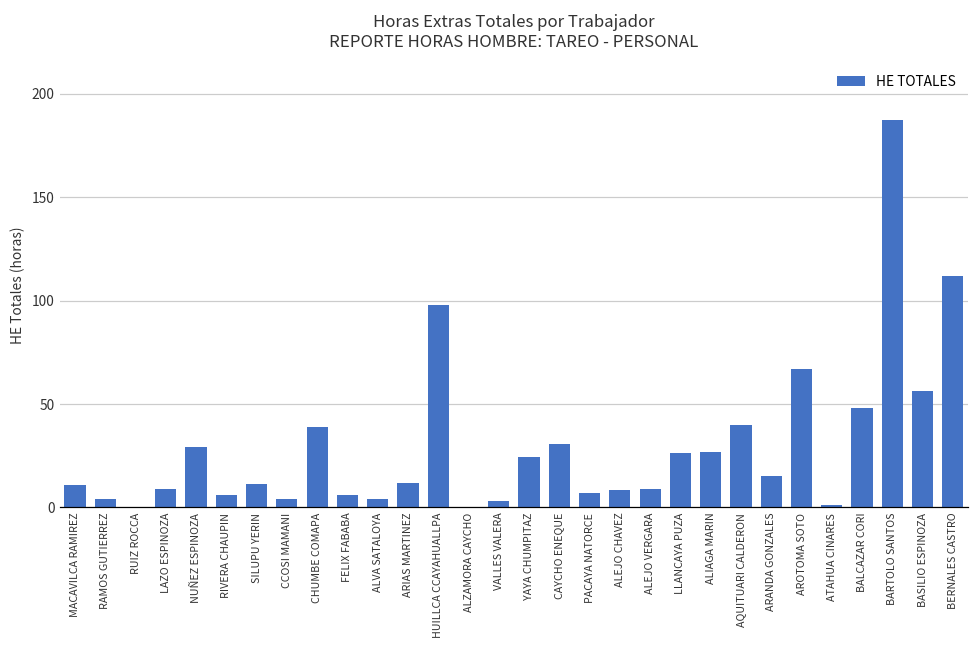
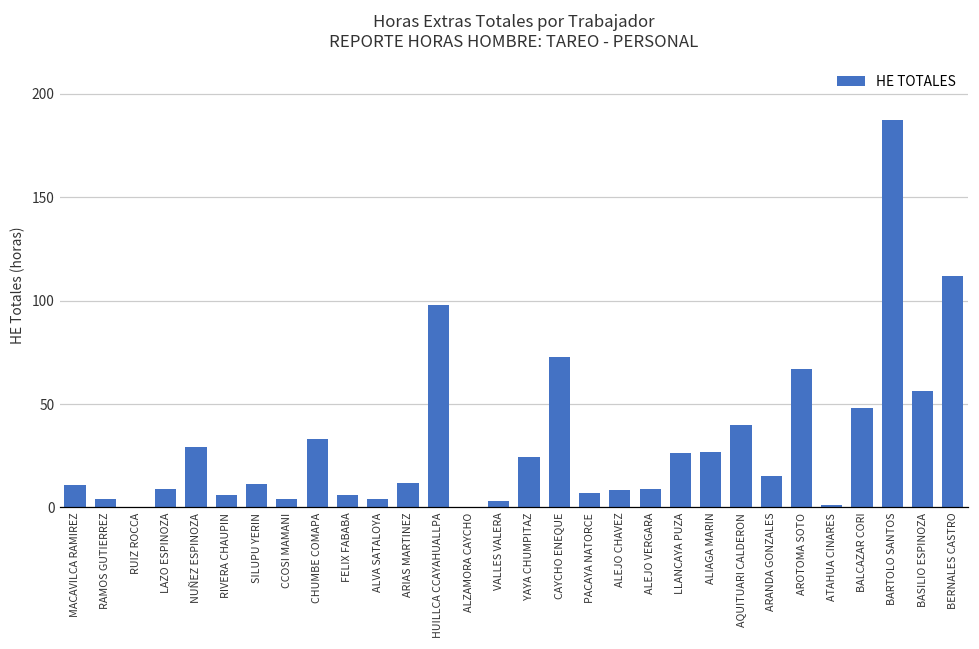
CHUMBE COMAPA: 39 -> 33
CAYCHO ENEQUE: 31 -> 73
